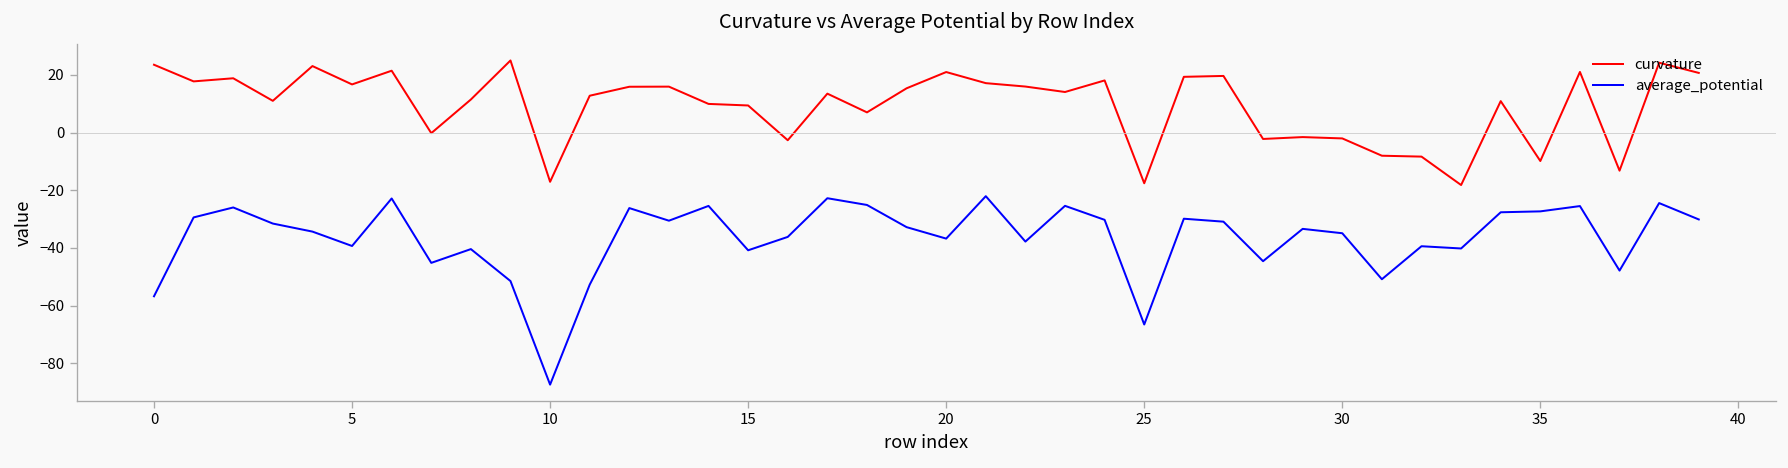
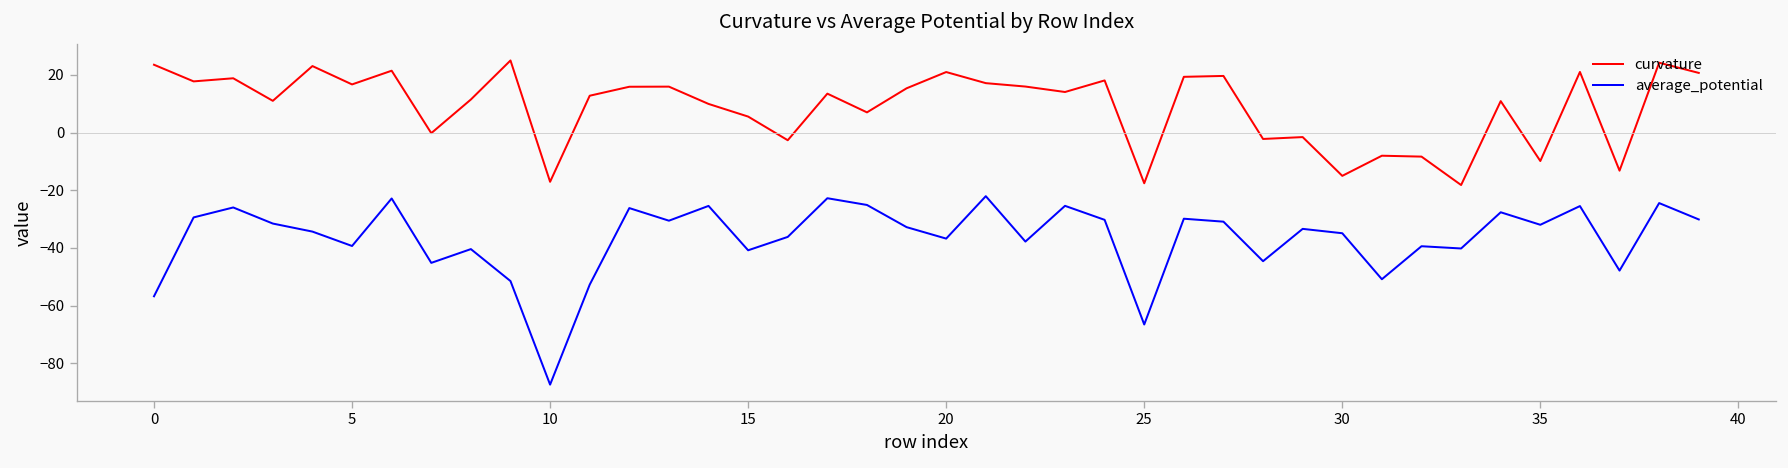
curvature, 15: 9 -> 6
curvature, 30: -2 -> -15
average_potential, 35: -27 -> -32
